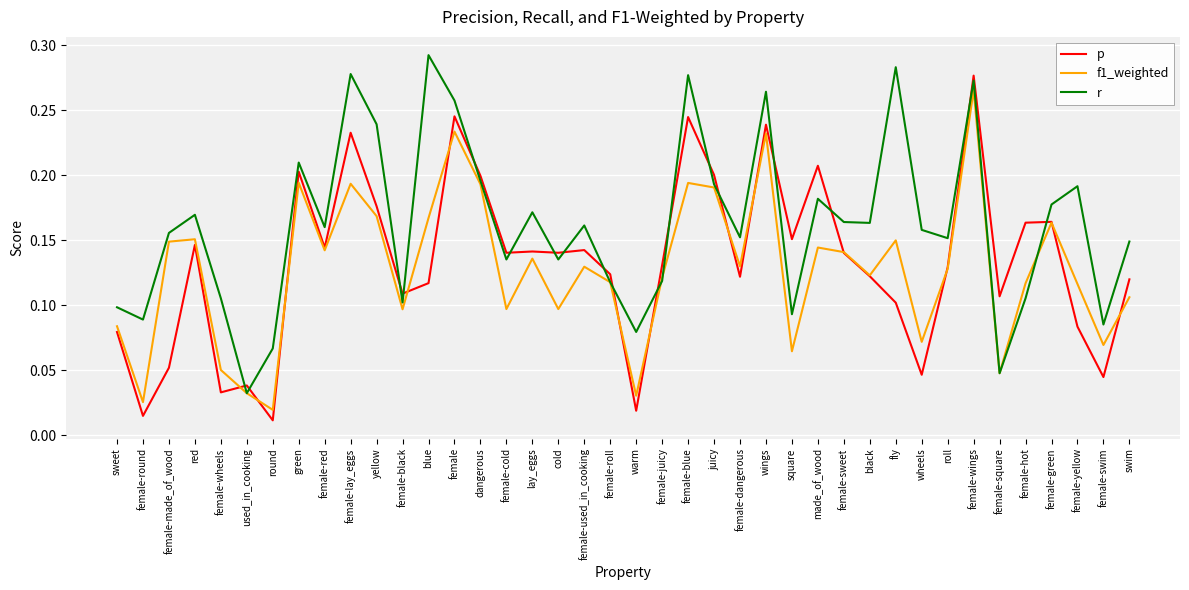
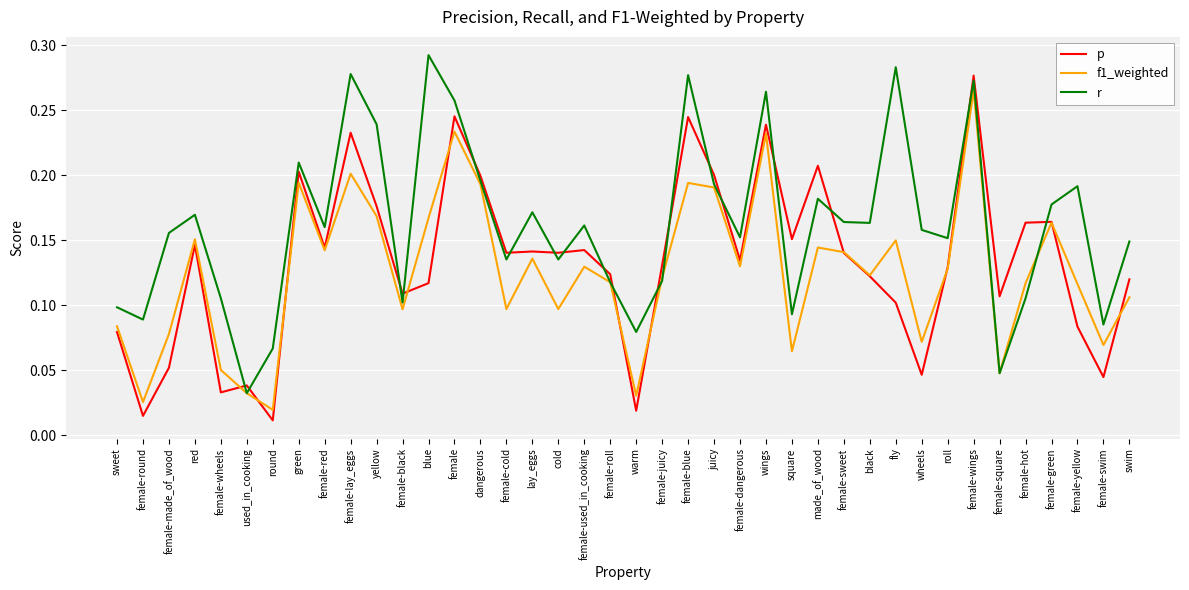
f1_weighted, female-made_of_wood: 0.149 -> 0.078
f1_weighted, female-lay_eggs: 0.193 -> 0.201
p, female-dangerous: 0.122 -> 0.134
